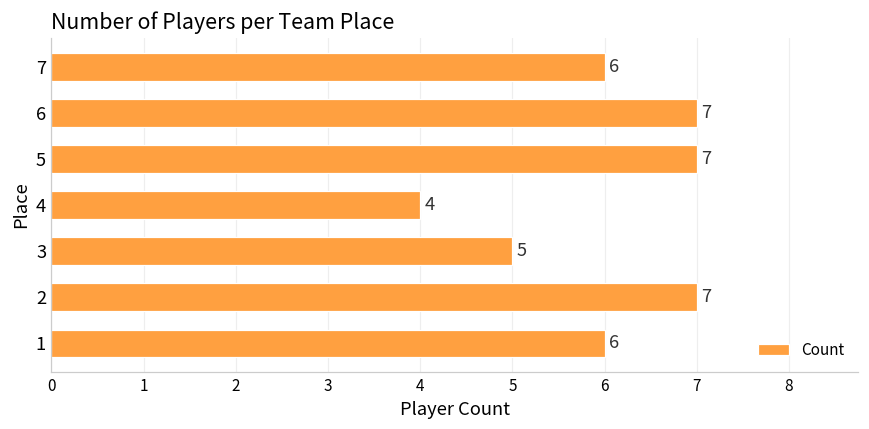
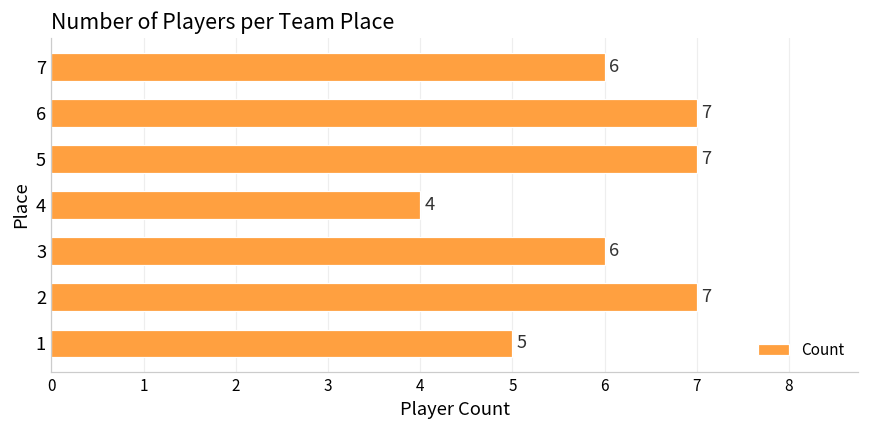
3: 5 -> 6
1: 6 -> 5
